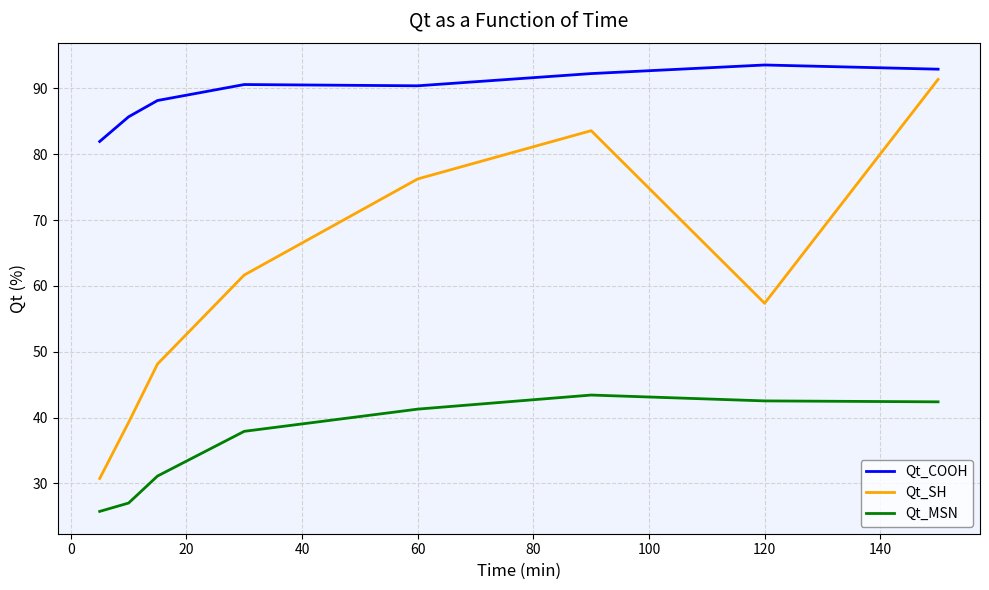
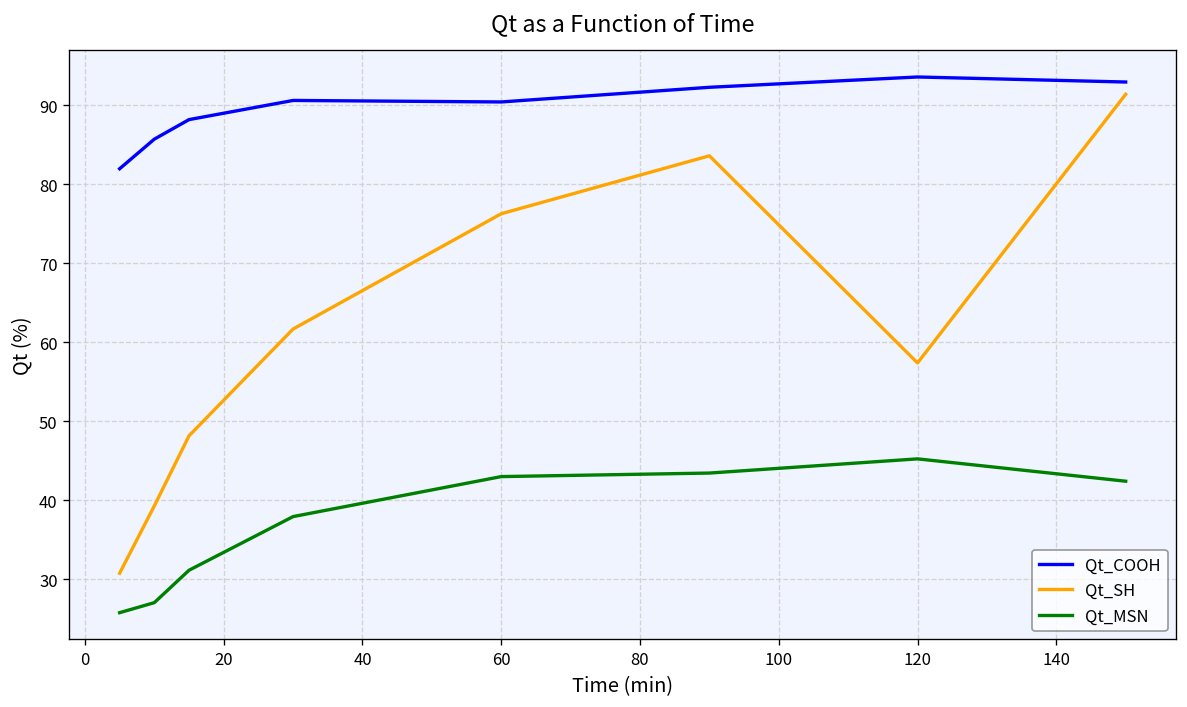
Qt_MSN, 60: 41 -> 43
Qt_MSN, 120: 43 -> 45
